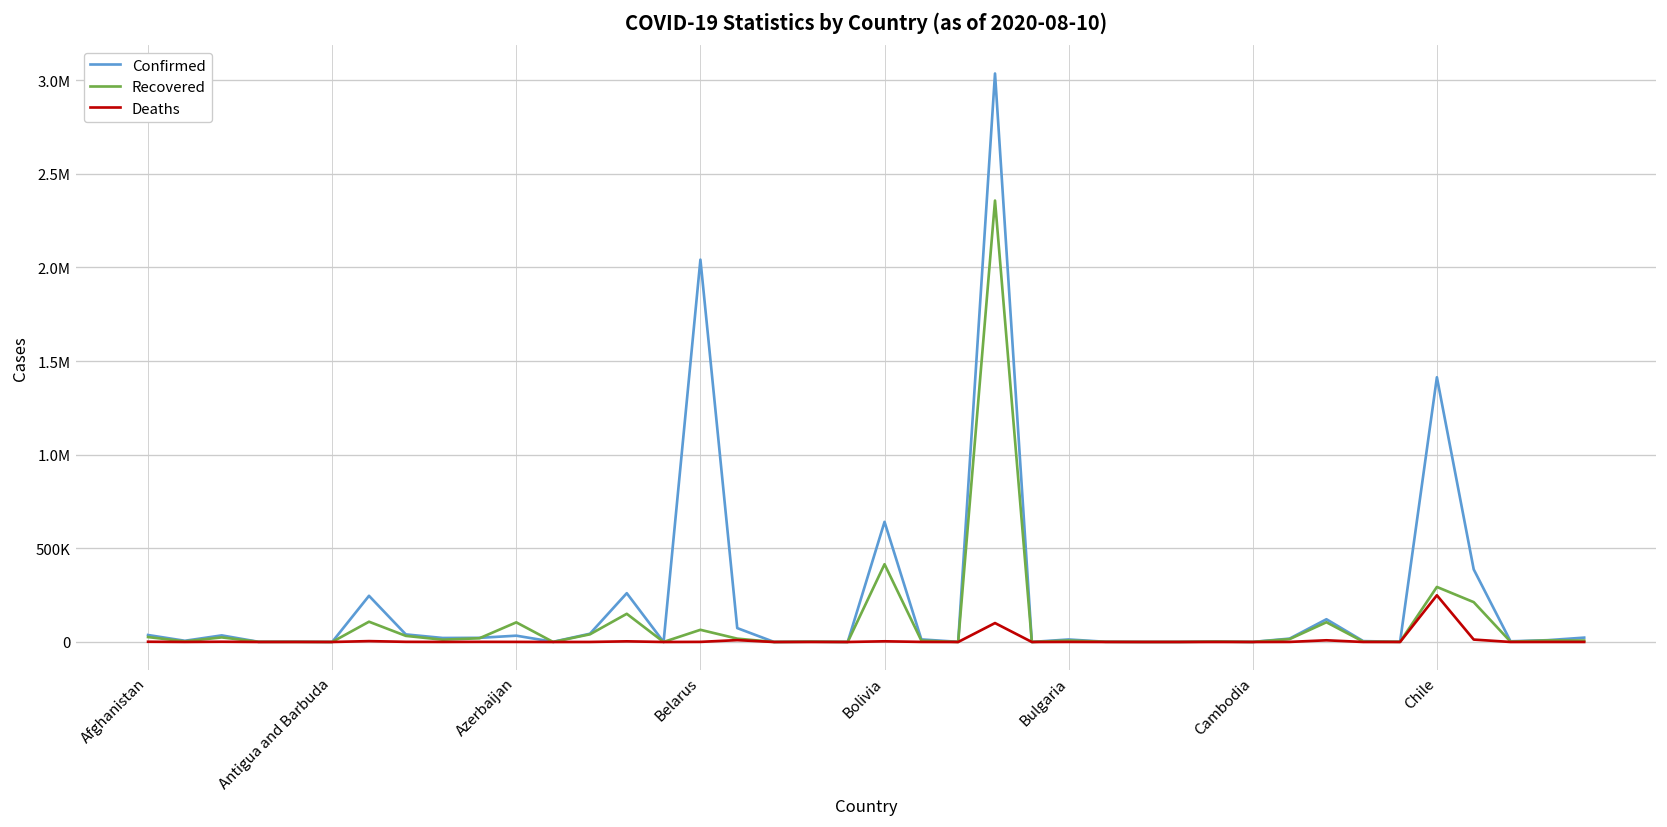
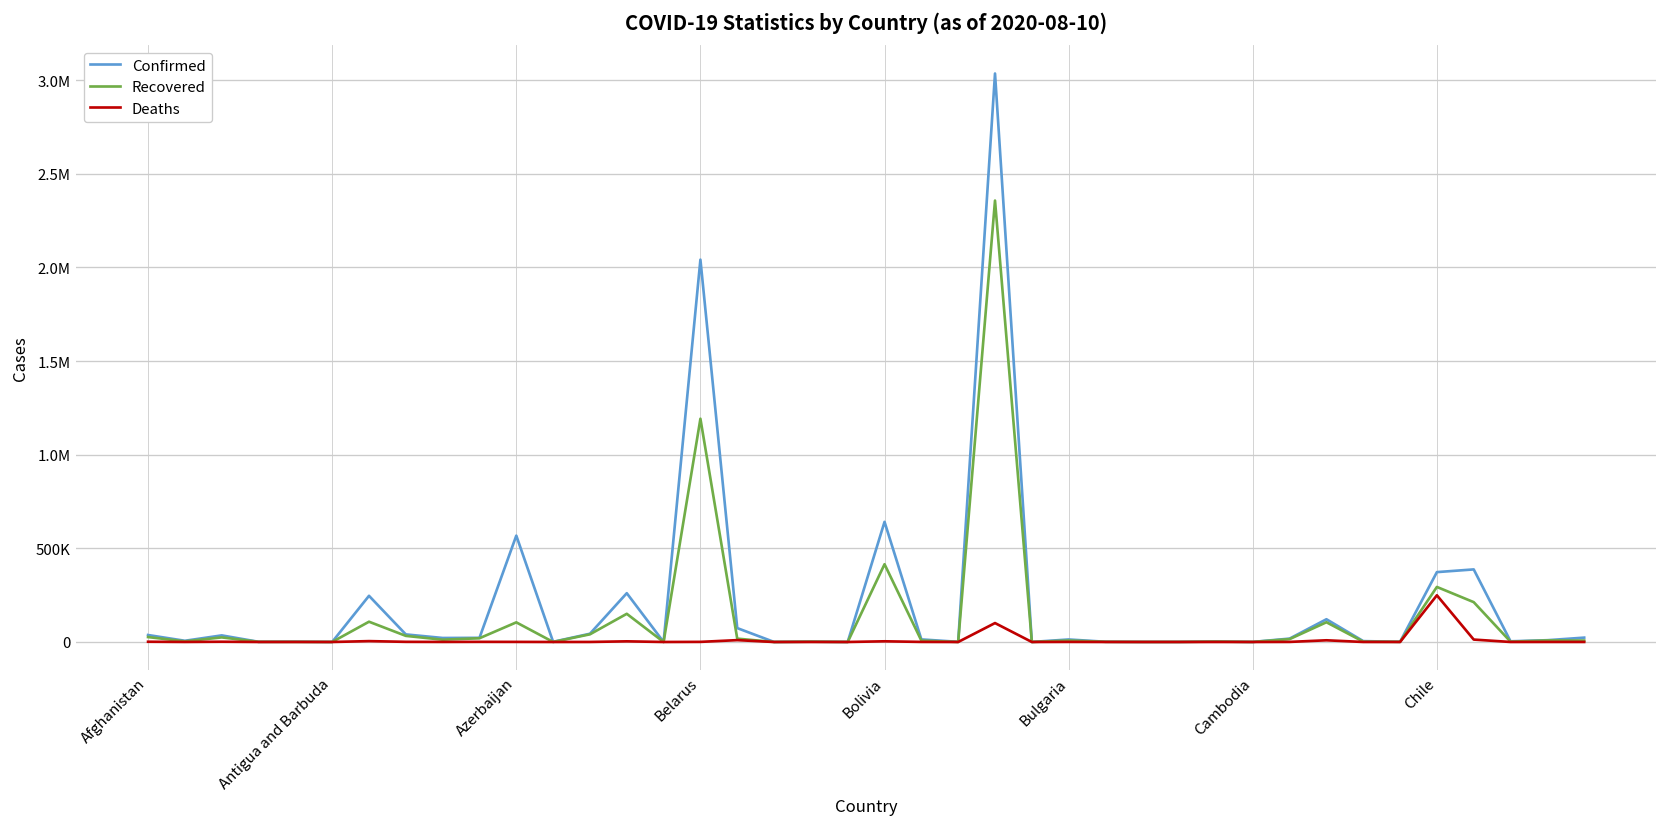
Confirmed, Azerbaijan: 30000 -> 570000
Recovered, Belarus: 60000 -> 1190000
Confirmed, Chile: 1410000 -> 370000
